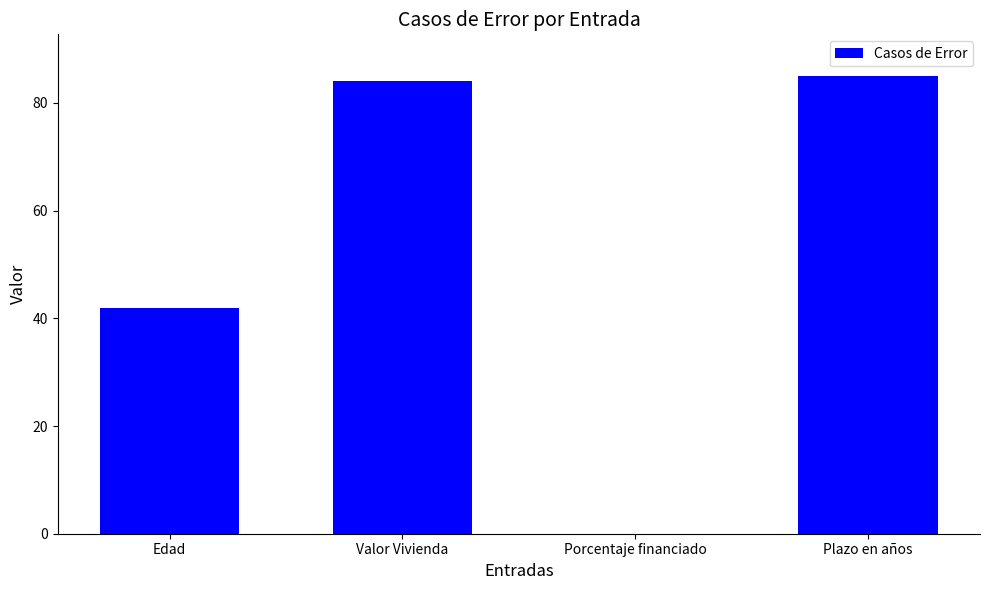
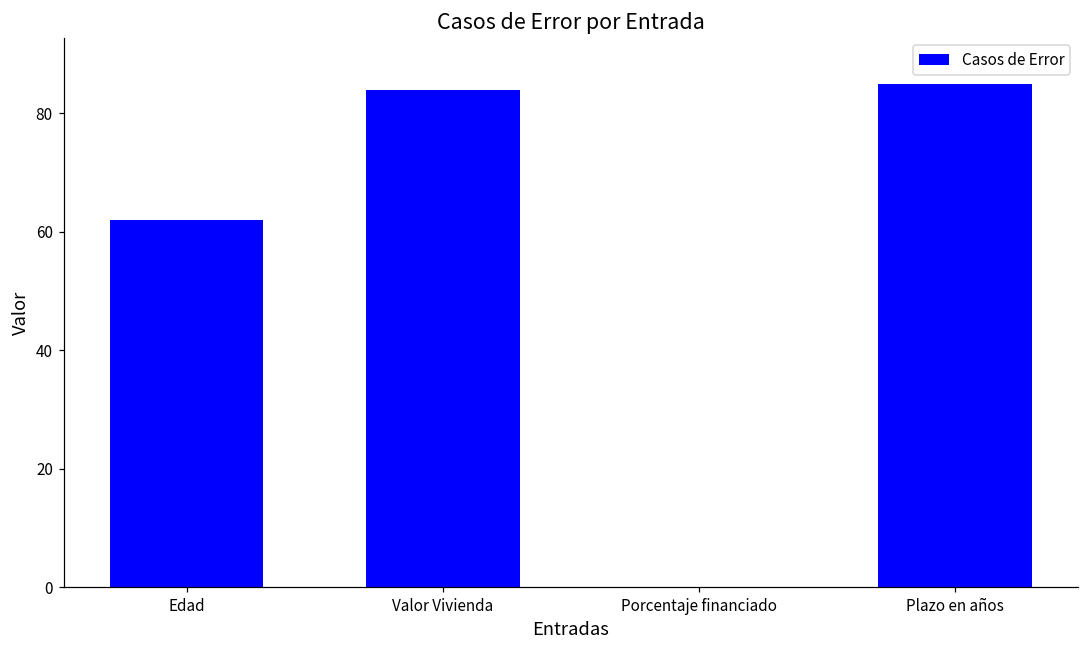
Edad: 42 -> 62
